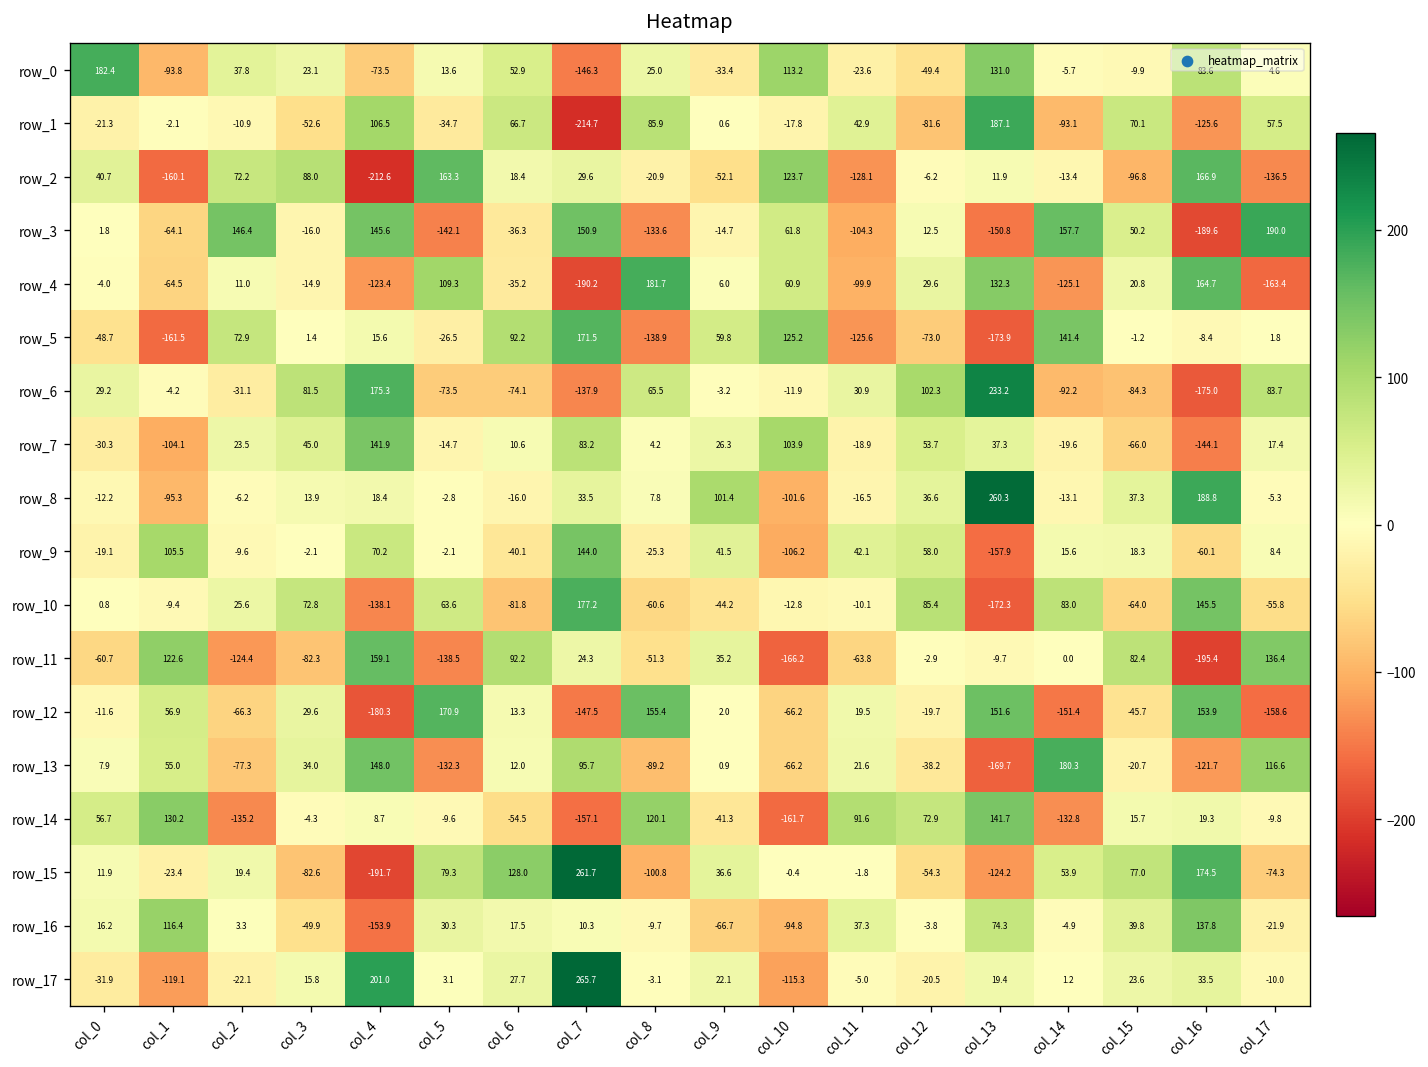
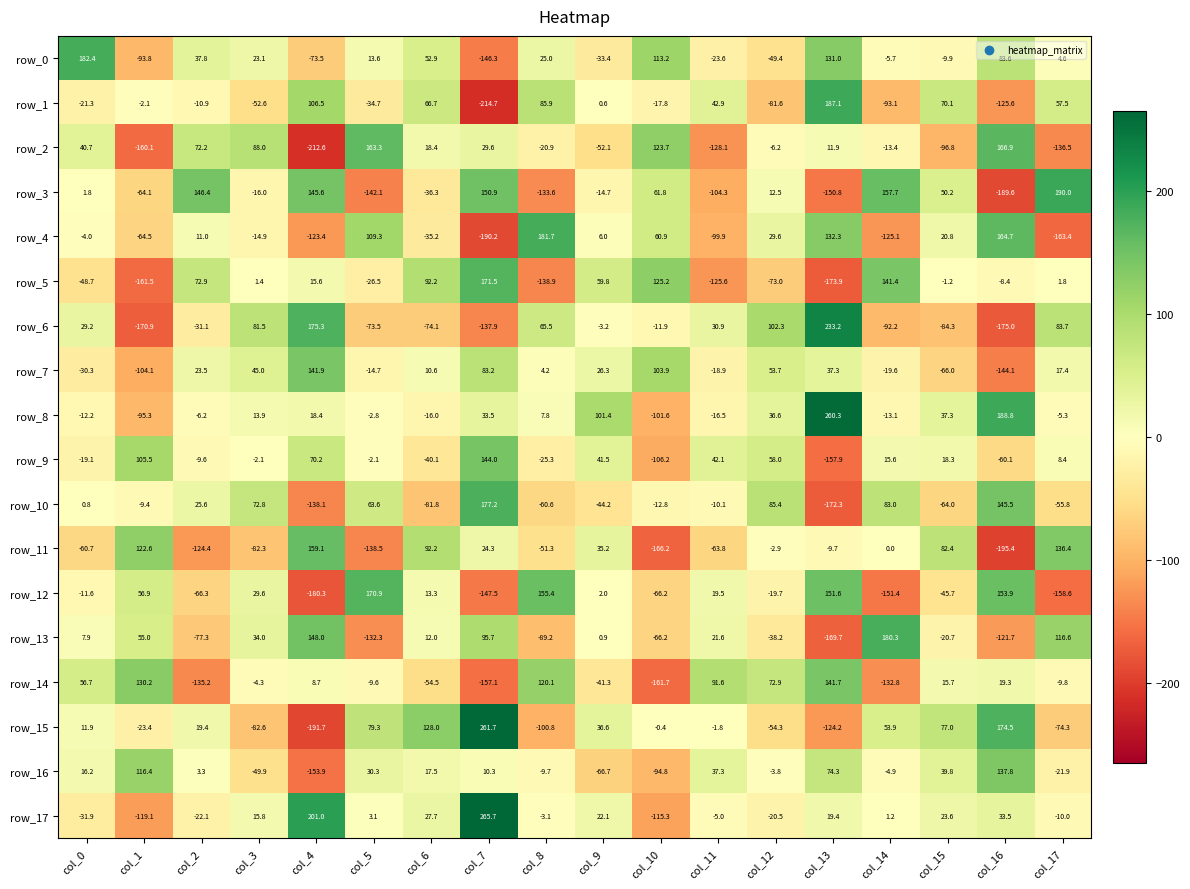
row_6, col_1: -4.2 -> -170.9
